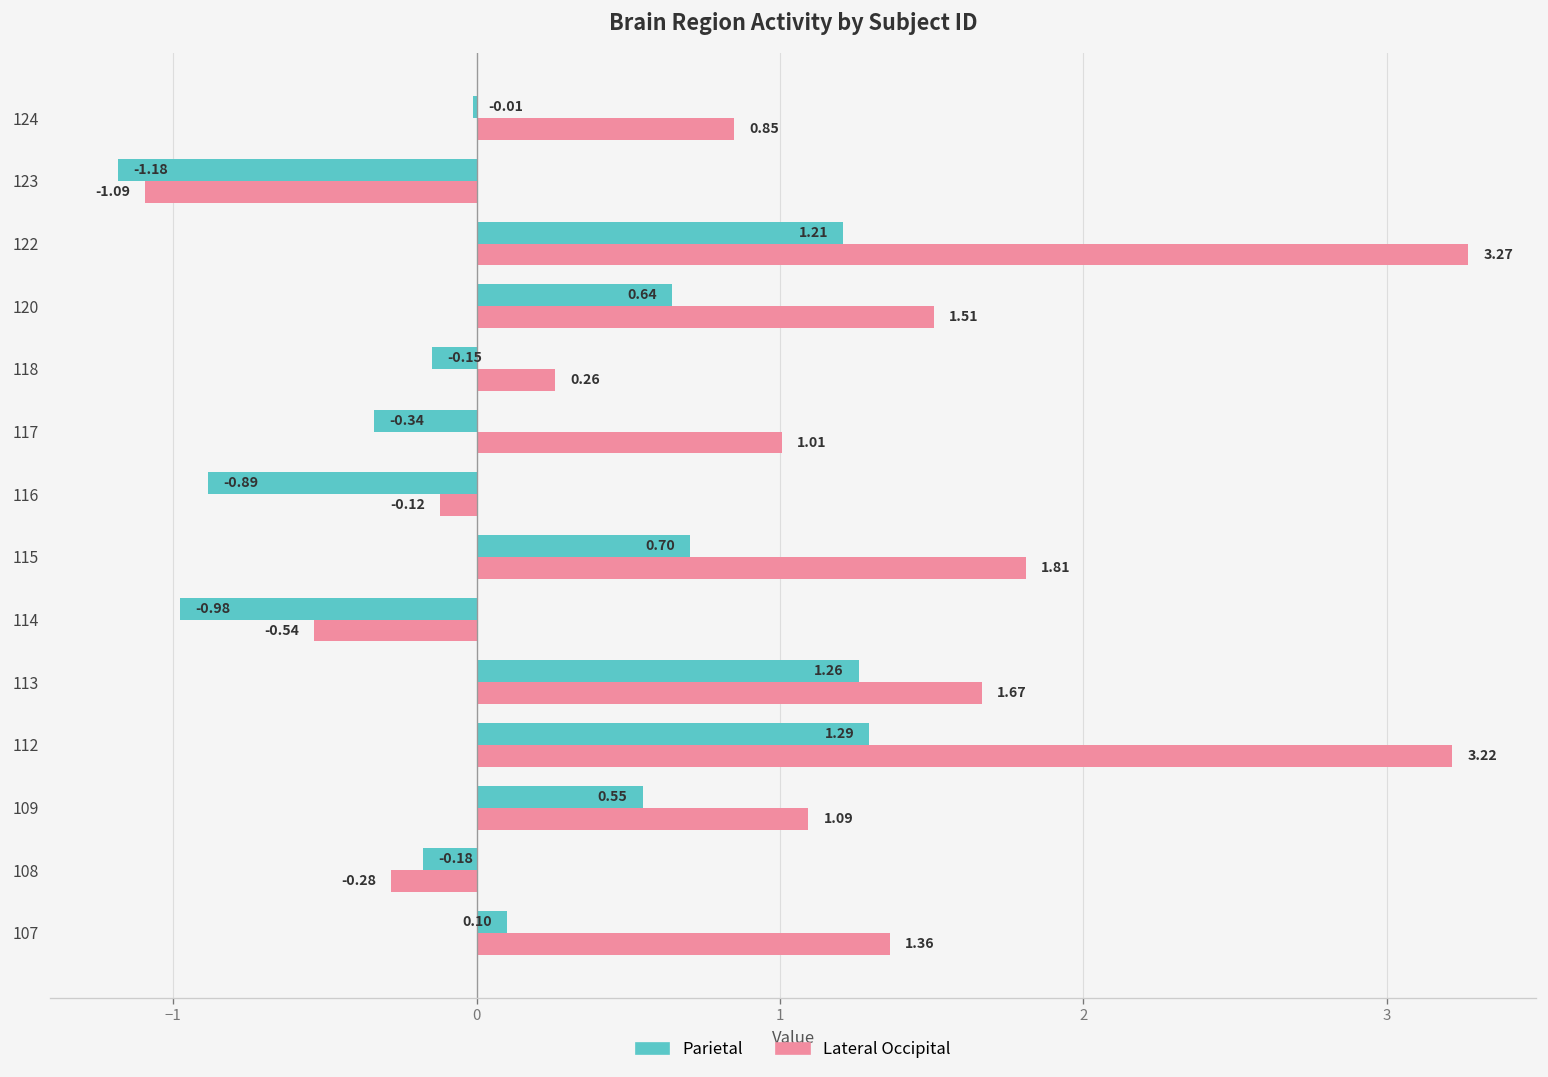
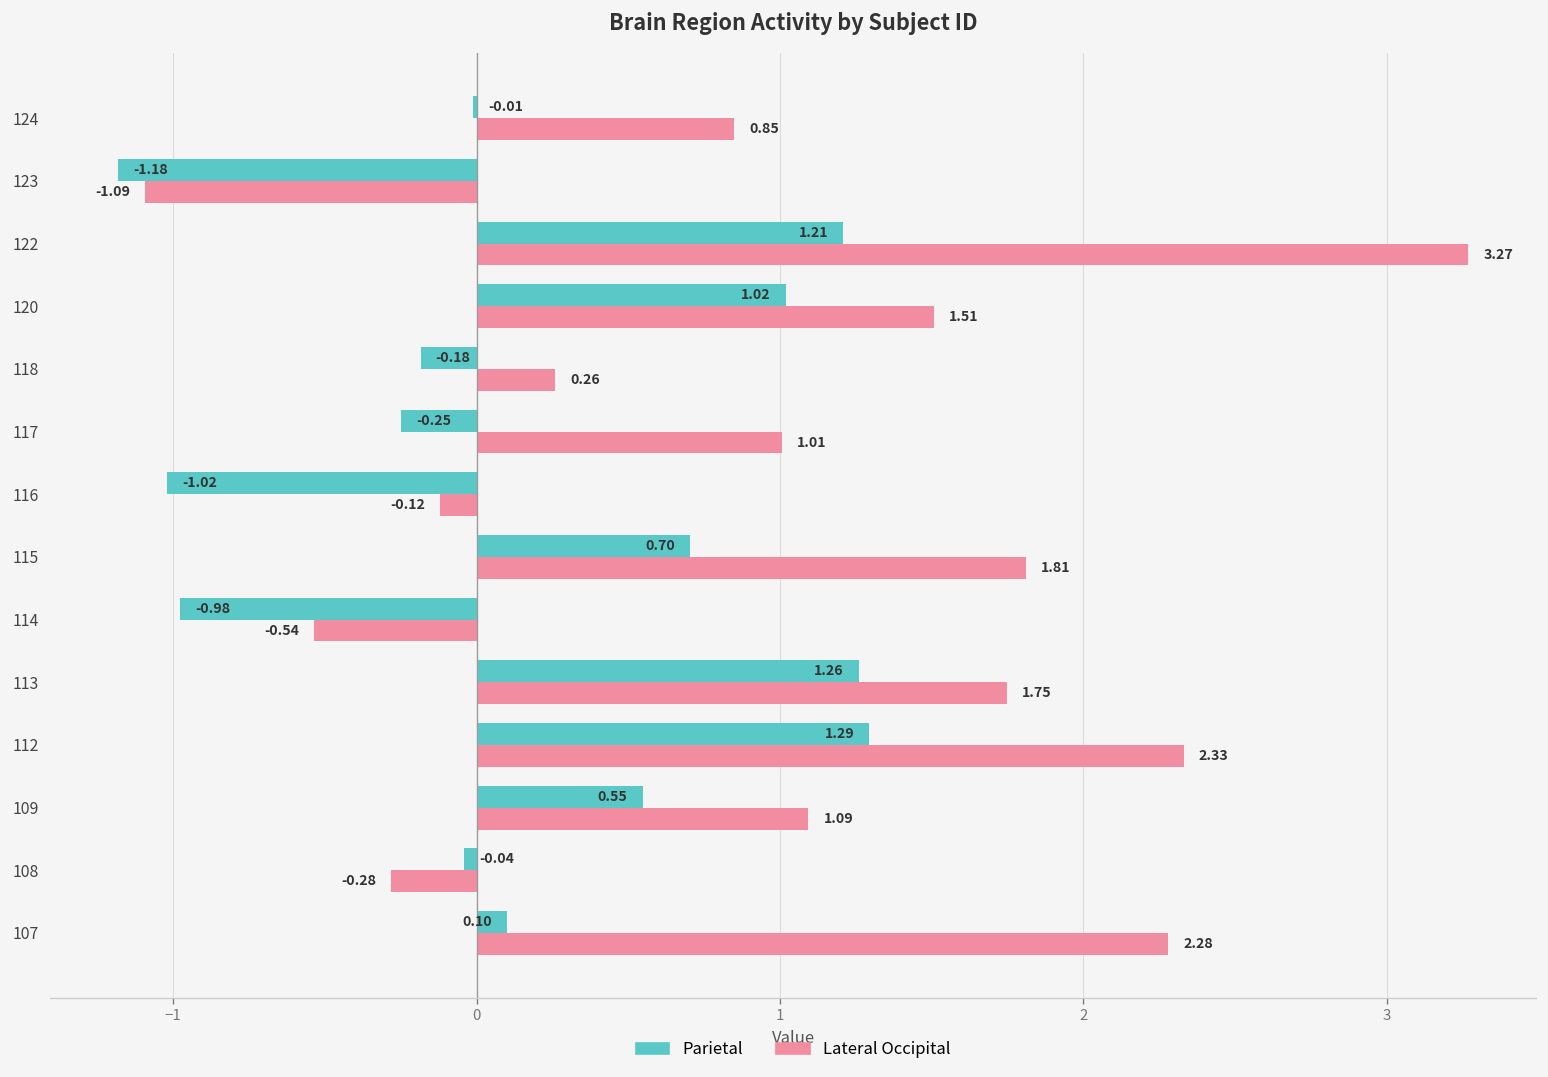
Parietal, 120: 0.64 -> 1.02
Parietal, 118: -0.15 -> -0.18
Parietal, 117: -0.34 -> -0.25
Parietal, 116: -0.89 -> -1.02
Lateral Occipital, 113: 1.67 -> 1.75
Lateral Occipital, 112: 3.22 -> 2.33
Parietal, 108: -0.18 -> -0.04
Lateral Occipital, 107: 1.36 -> 2.28
